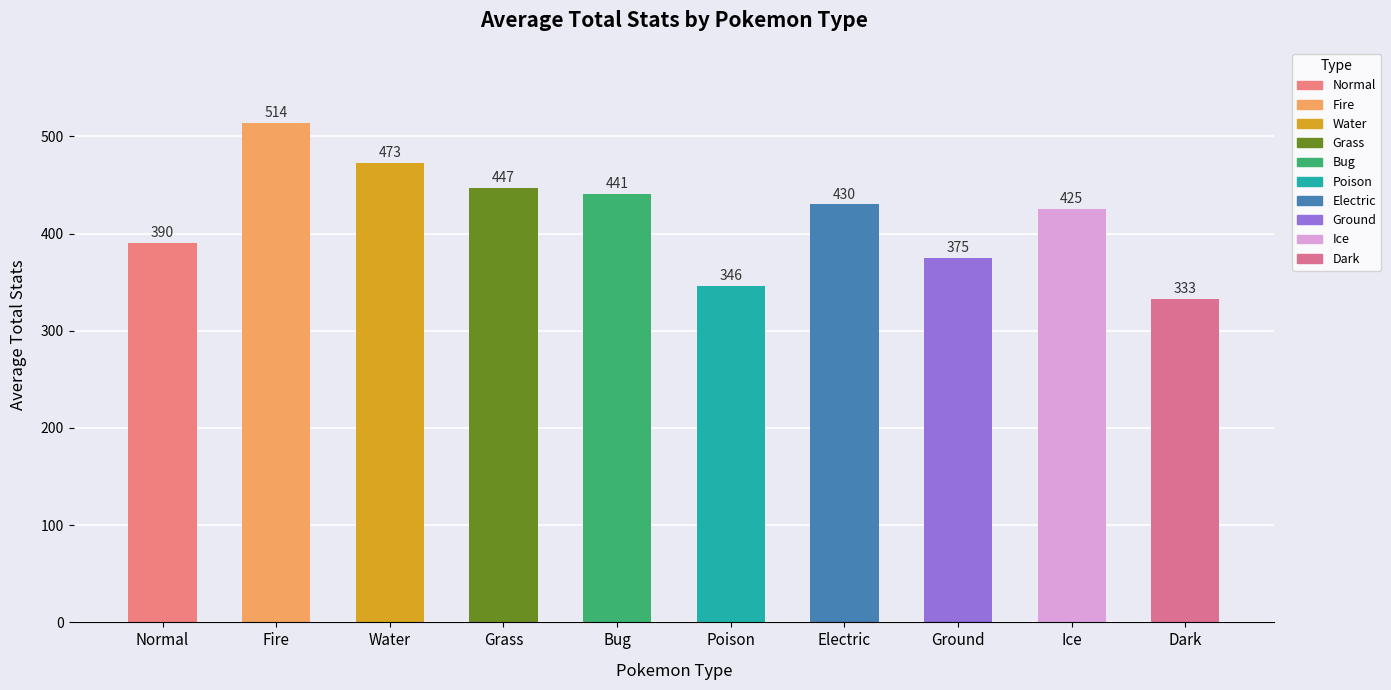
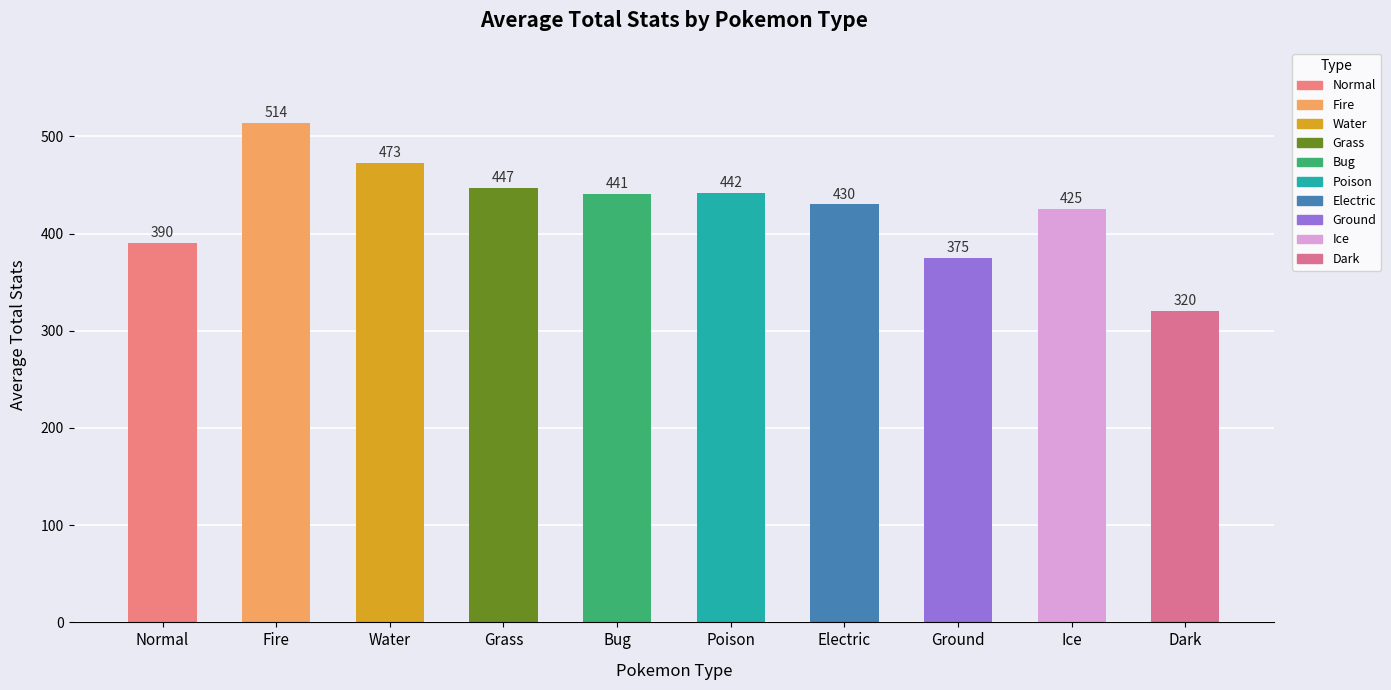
Poison: 346 -> 442
Dark: 333 -> 320
